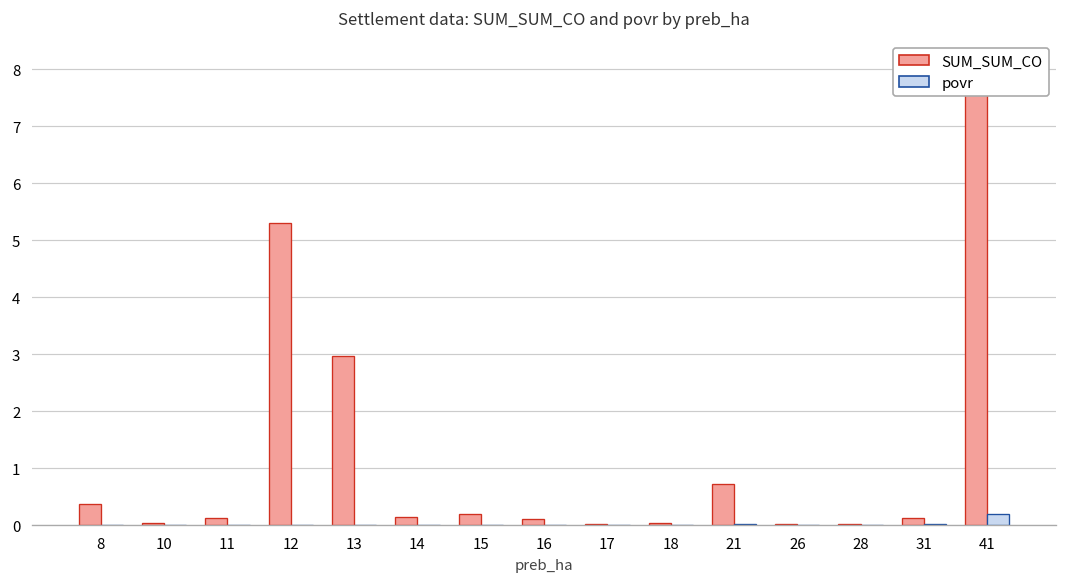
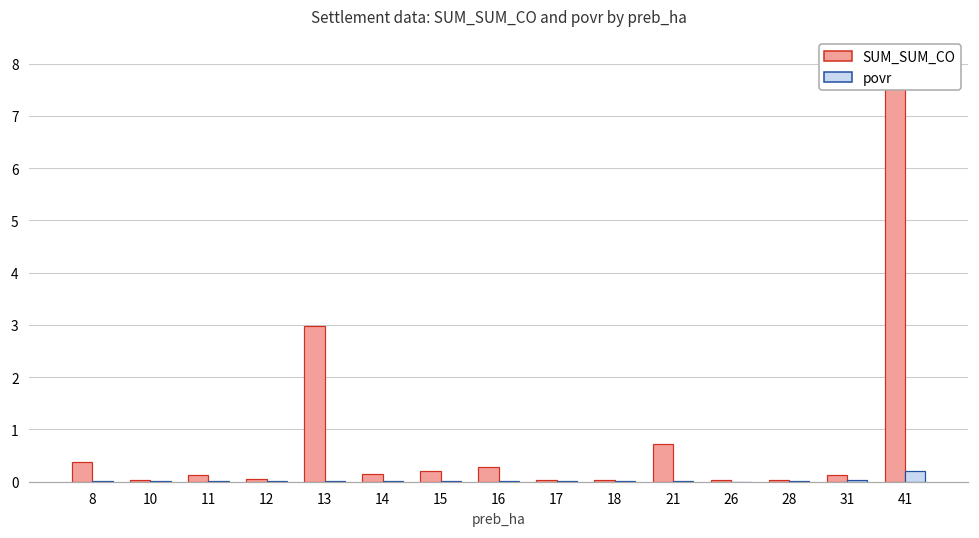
SUM_SUM_CO, 12: 5.3 -> 0.1
SUM_SUM_CO, 16: 0.1 -> 0.3
